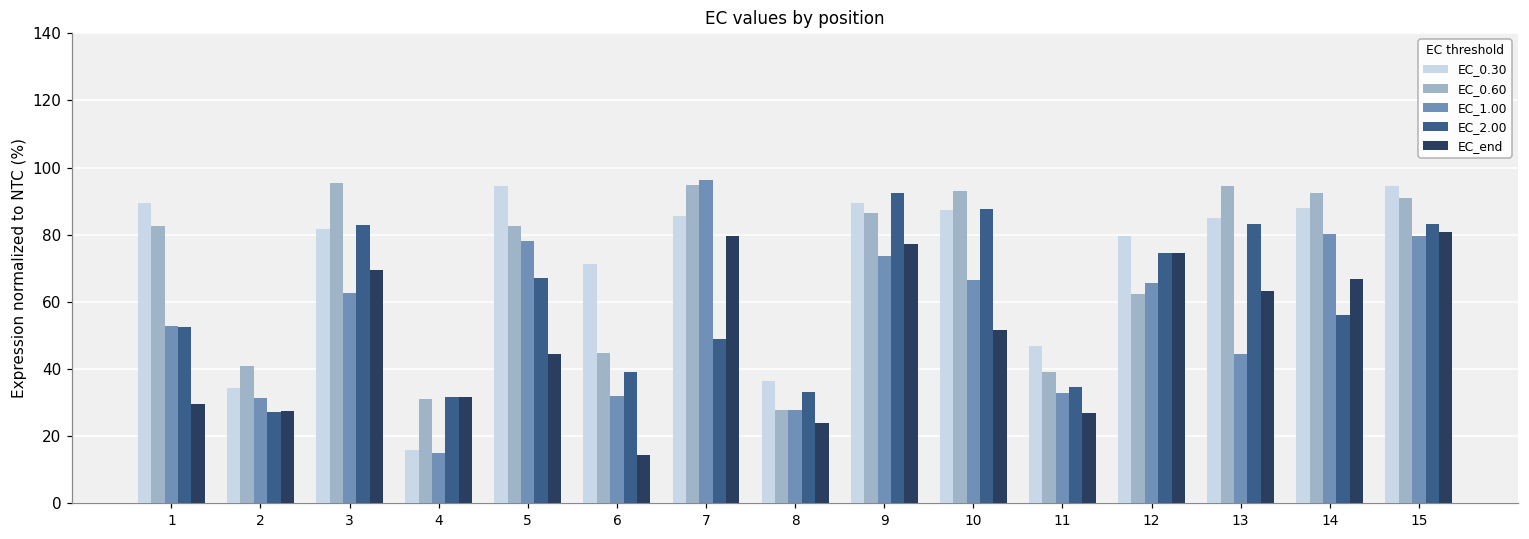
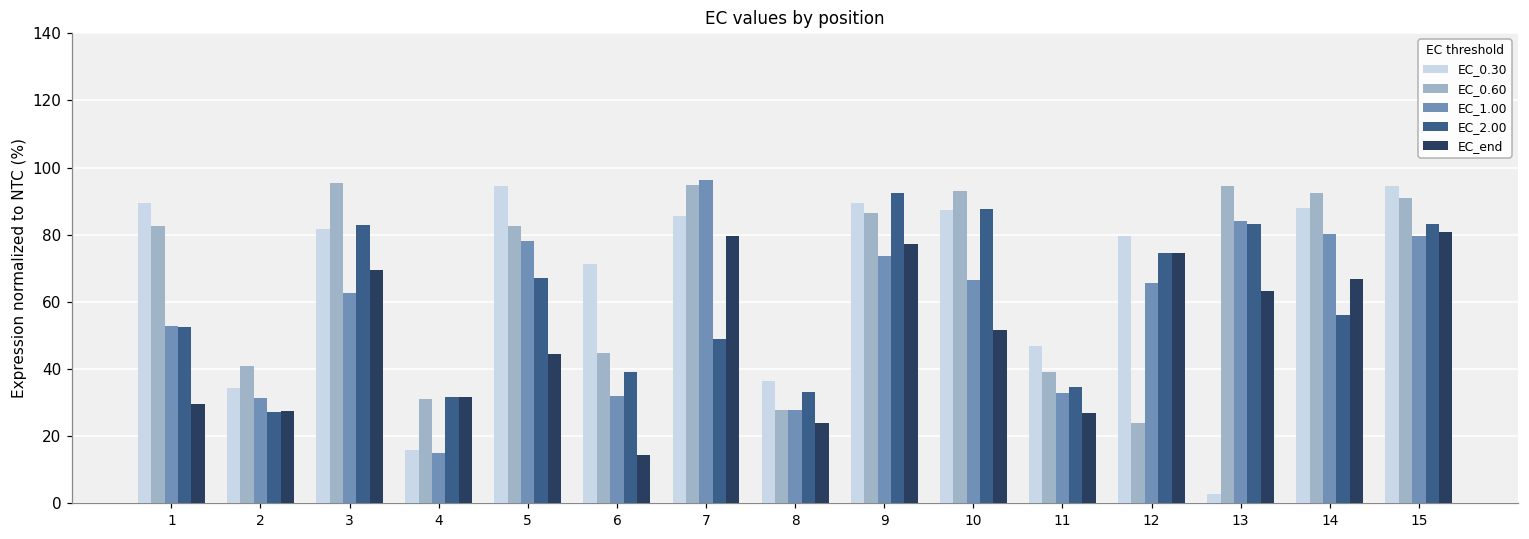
EC_0.60, 12: 62 -> 24
EC_0.30, 13: 85 -> 3
EC_1.00, 13: 44 -> 84
